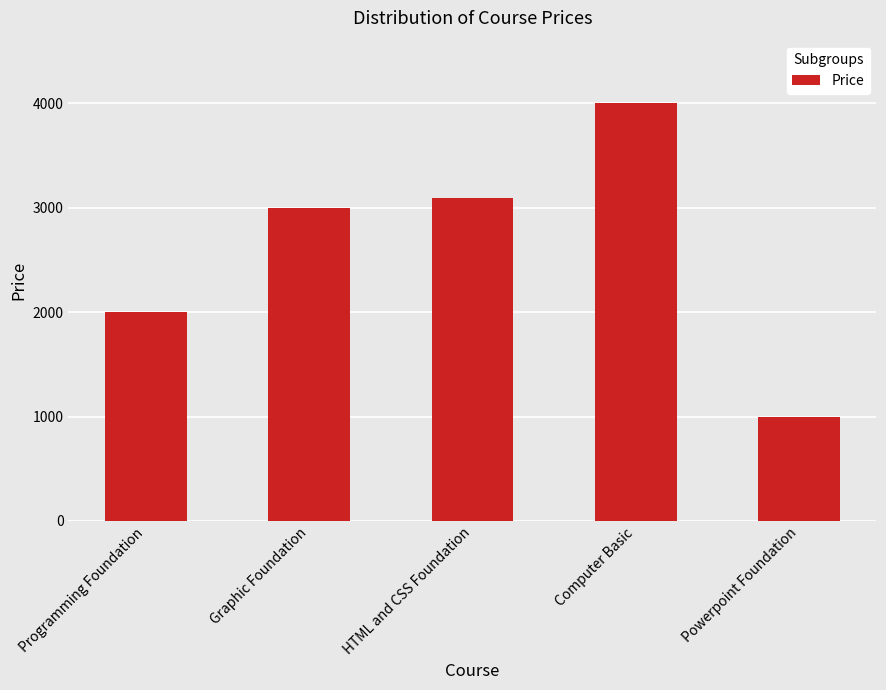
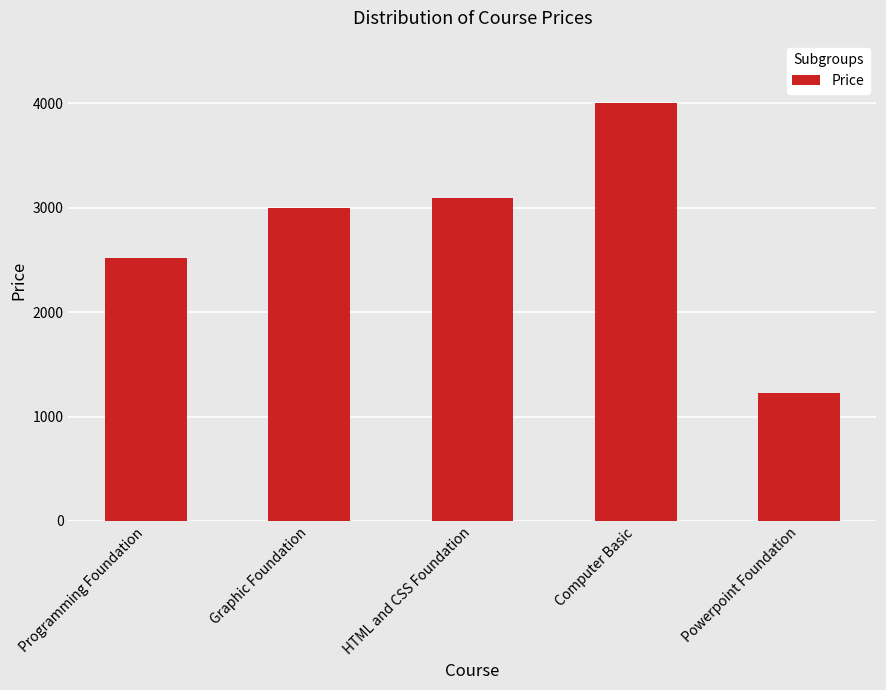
Programming Foundation: 2000 -> 2520
Powerpoint Foundation: 1000 -> 1220
